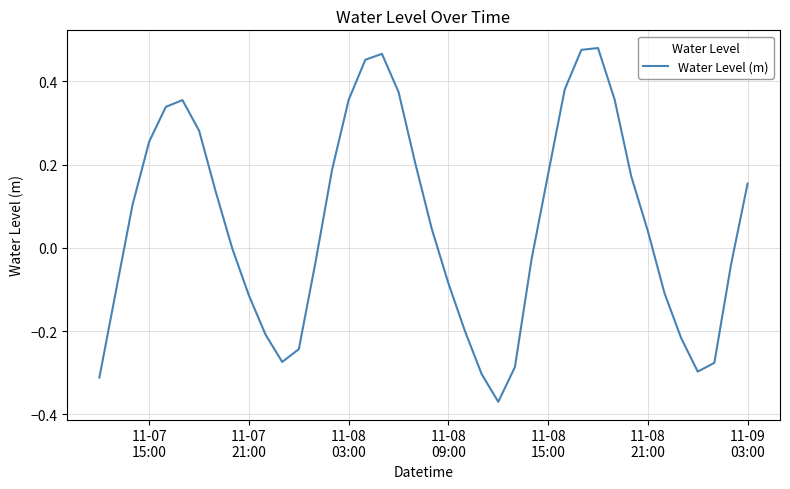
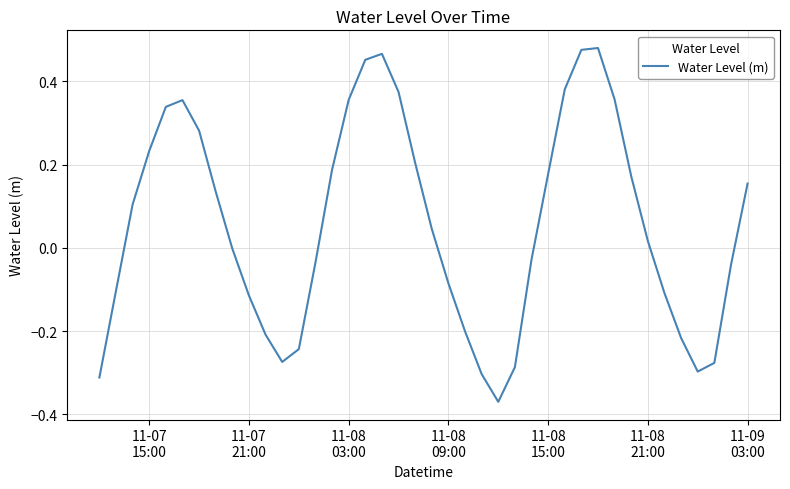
11-07 15:00: 0.26 -> 0.23
11-08 21:00: 0.04 -> 0.02
